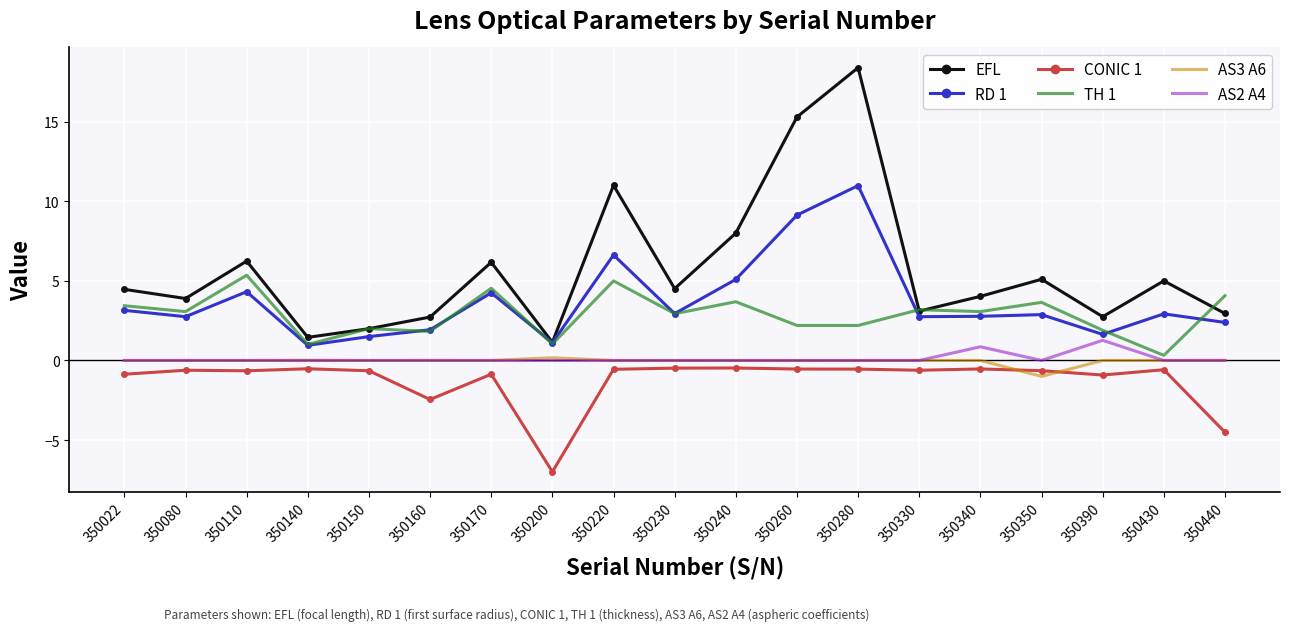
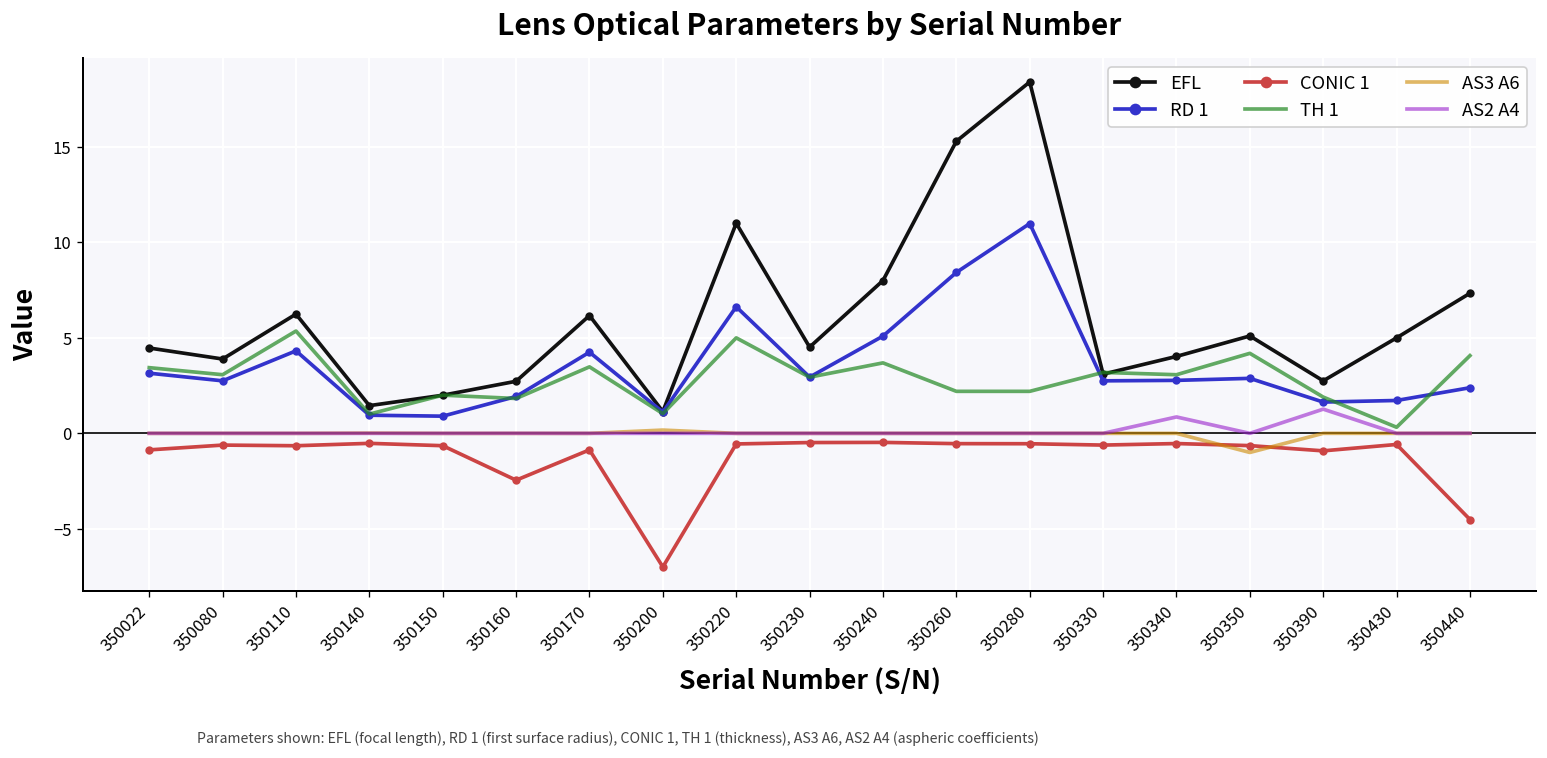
RD 1, 350150: 1.5 -> 0.9
TH 1, 350170: 4.5 -> 3.5
RD 1, 350260: 9.1 -> 8.4
TH 1, 350350: 3.7 -> 4.2
RD 1, 350430: 2.9 -> 1.7
EFL, 350440: 3.0 -> 7.3
